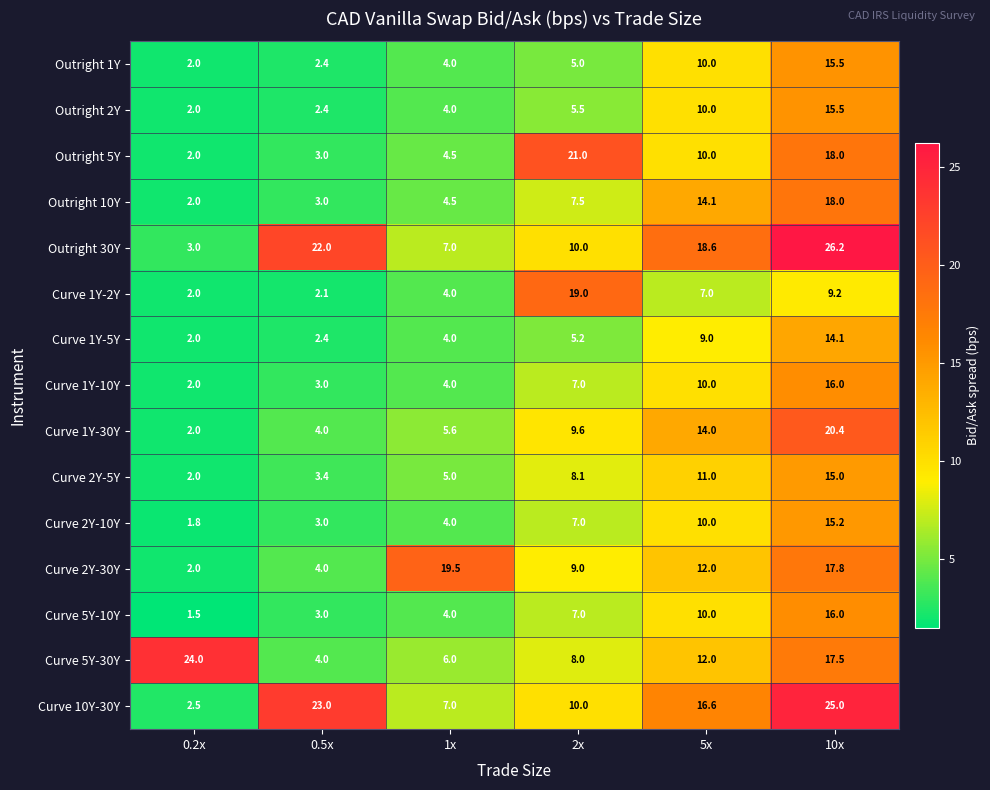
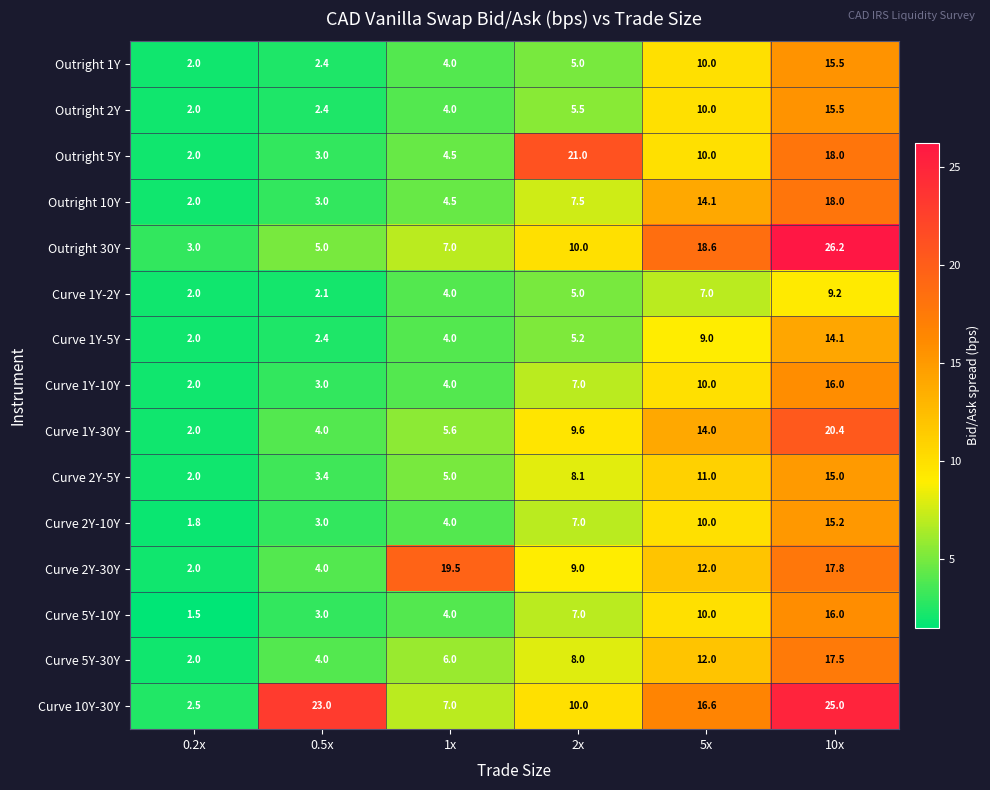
Outright 30Y, 0.5x: 22.0 -> 5.0
Curve 1Y-2Y, 2x: 19.0 -> 5.0
Curve 5Y-30Y, 0.2x: 24.0 -> 2.0
